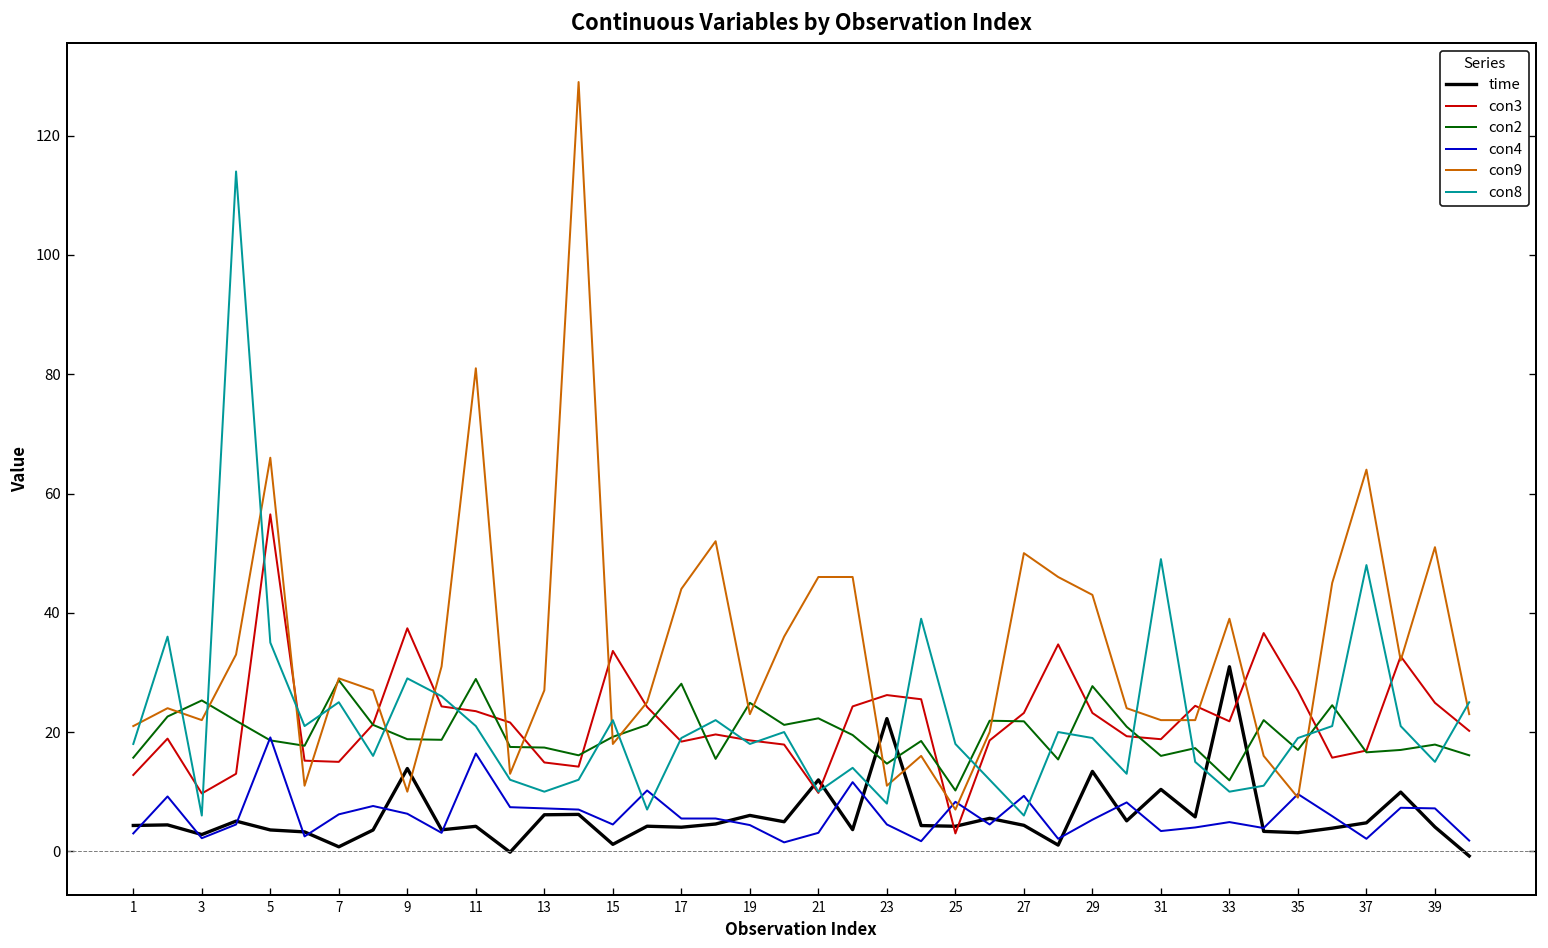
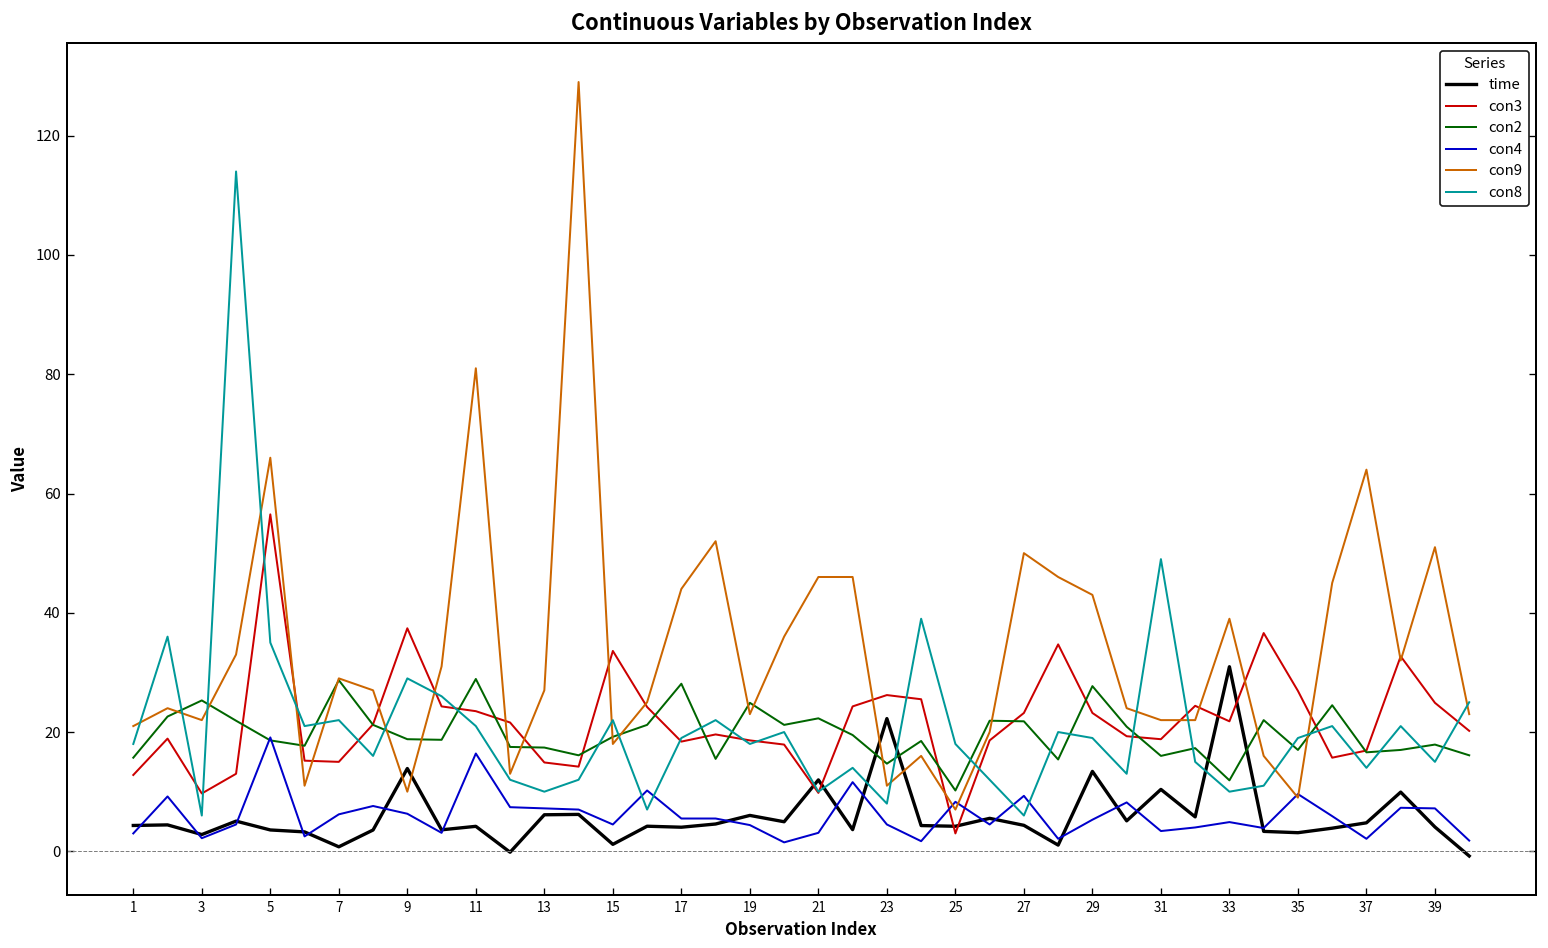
con8, 7: 25 -> 22
con8, 37: 48 -> 14
